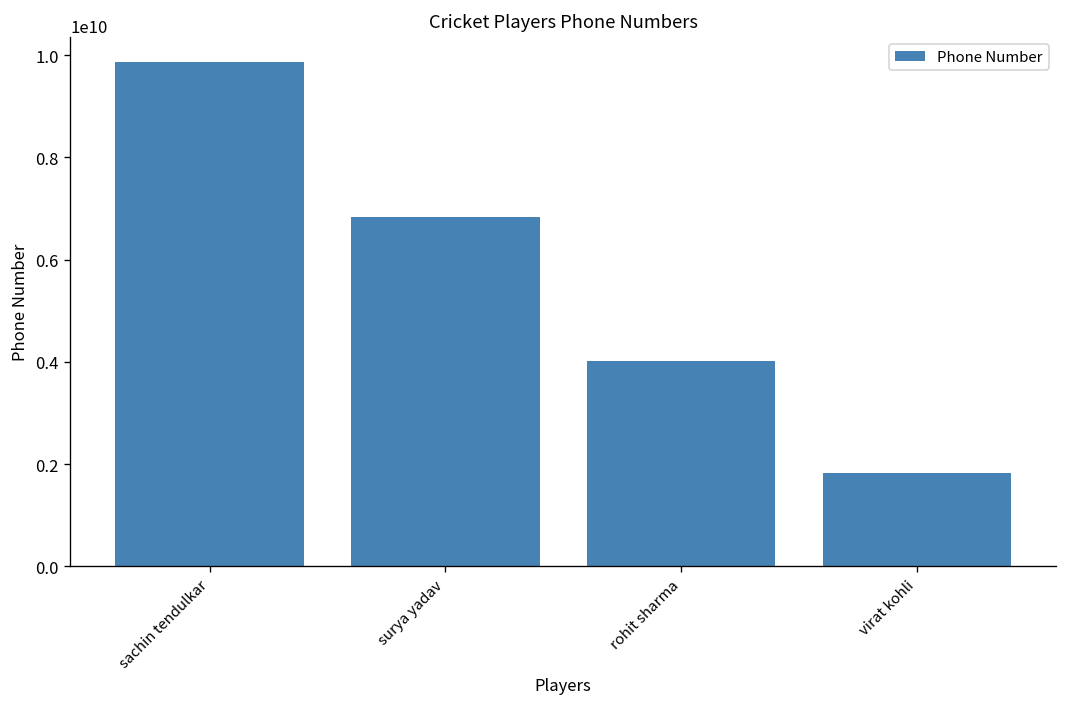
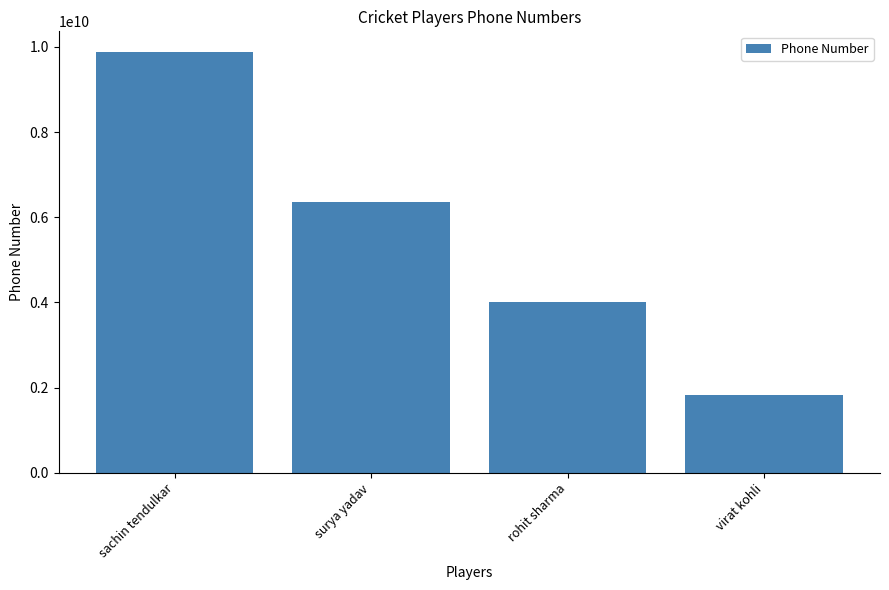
surya yadav: 6800000000 -> 6400000000
